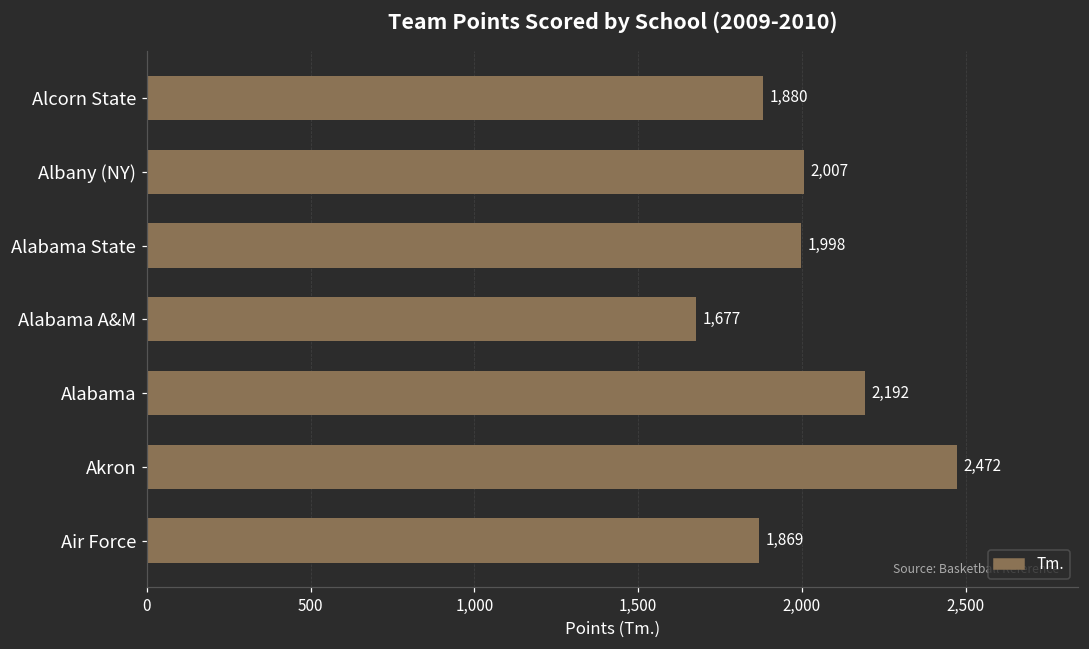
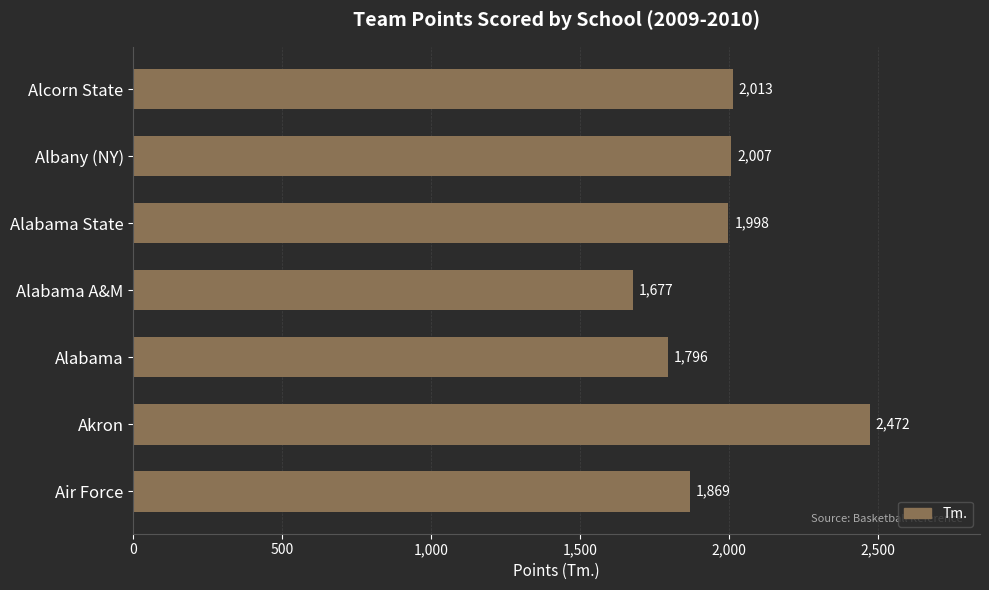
Alcorn State: 1,880 -> 2,013
Alabama: 2,192 -> 1,796
